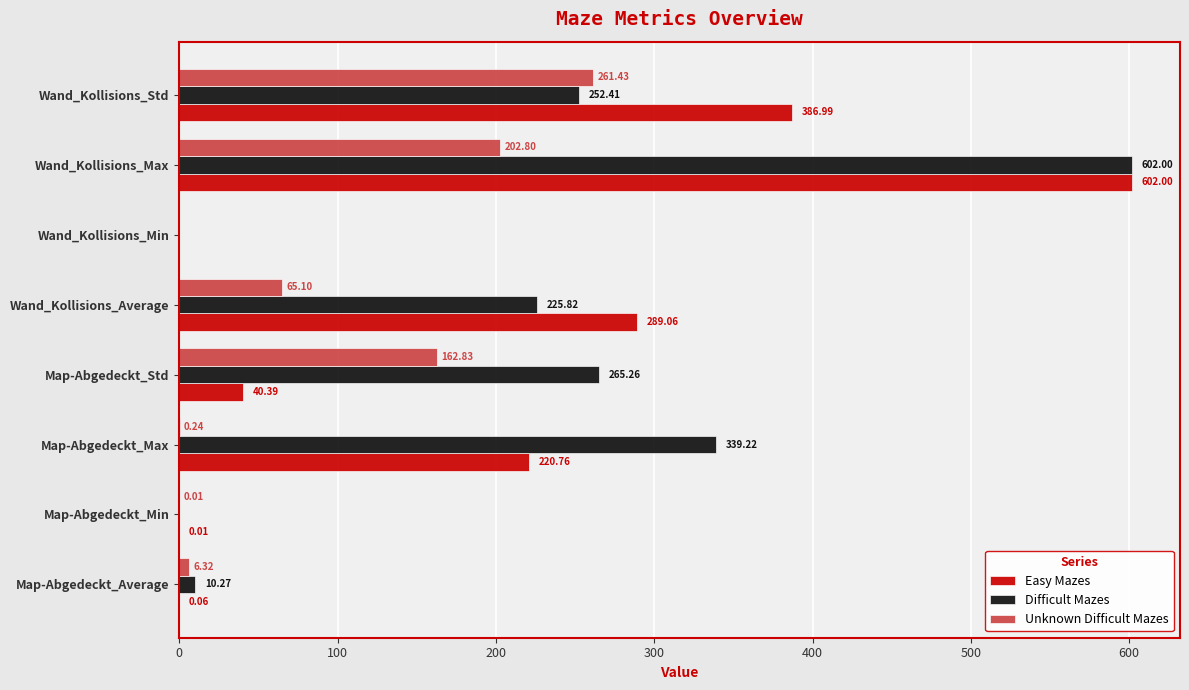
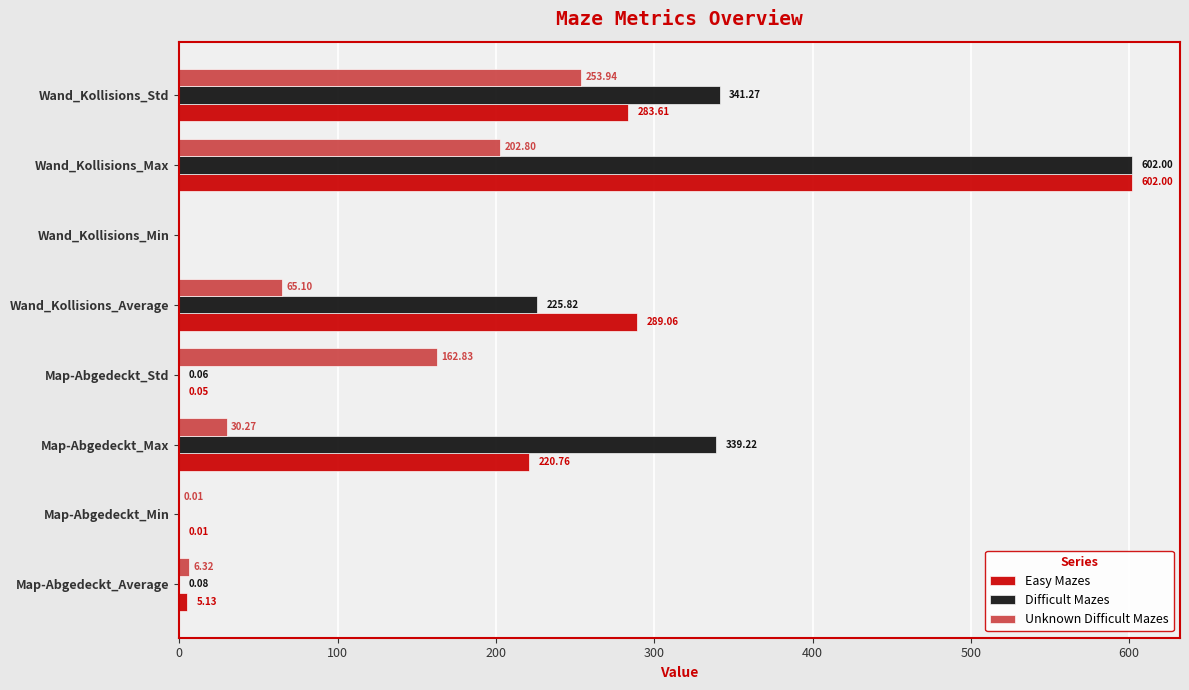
Unknown Difficult Mazes, Wand_Kollisions_Std: 261.43 -> 253.94
Difficult Mazes, Wand_Kollisions_Std: 252.41 -> 341.27
Easy Mazes, Wand_Kollisions_Std: 386.99 -> 283.61
Difficult Mazes, Map-Abgedeckt_Std: 265.26 -> 0.06
Easy Mazes, Map-Abgedeckt_Std: 40.39 -> 0.05
Unknown Difficult Mazes, Map-Abgedeckt_Max: 0.24 -> 30.27
Difficult Mazes, Map-Abgedeckt_Average: 10.27 -> 0.08
Easy Mazes, Map-Abgedeckt_Average: 0.06 -> 5.13
